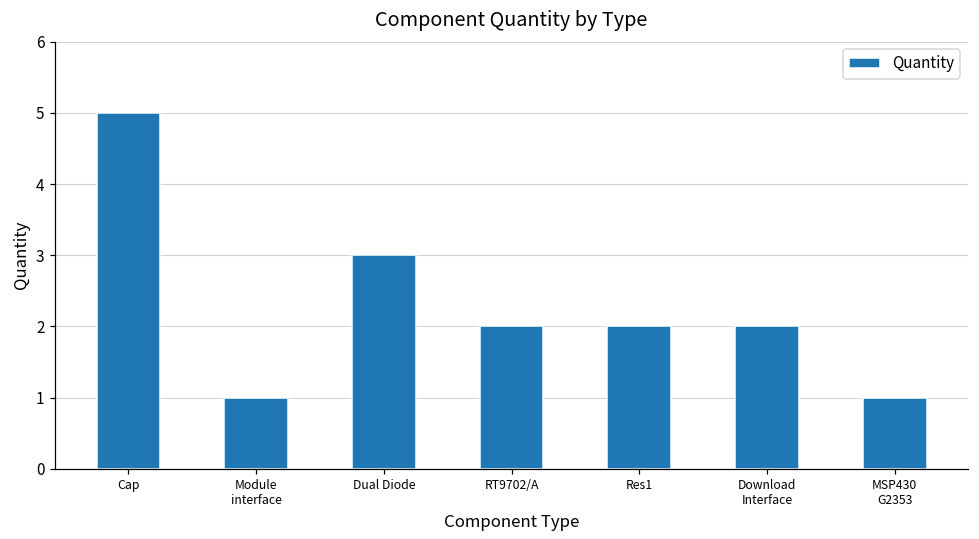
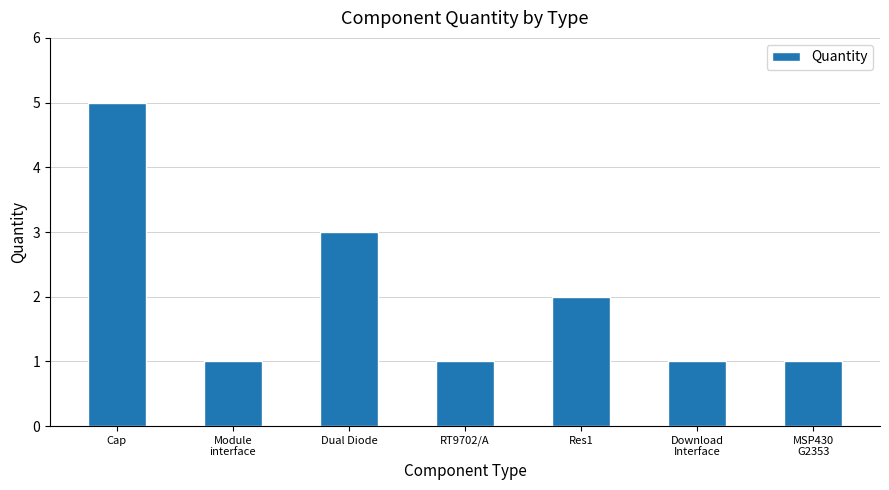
RT9702/A: 2 -> 1
Download Interface: 2 -> 1
